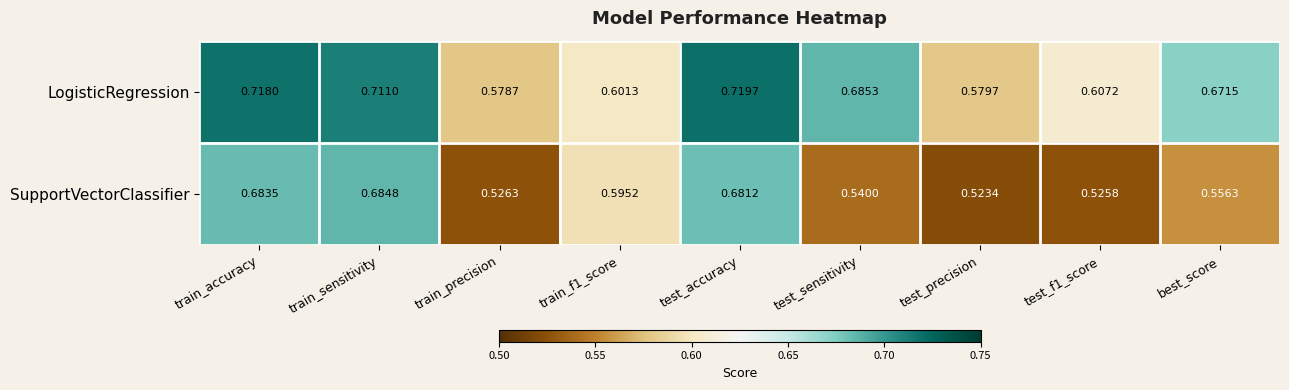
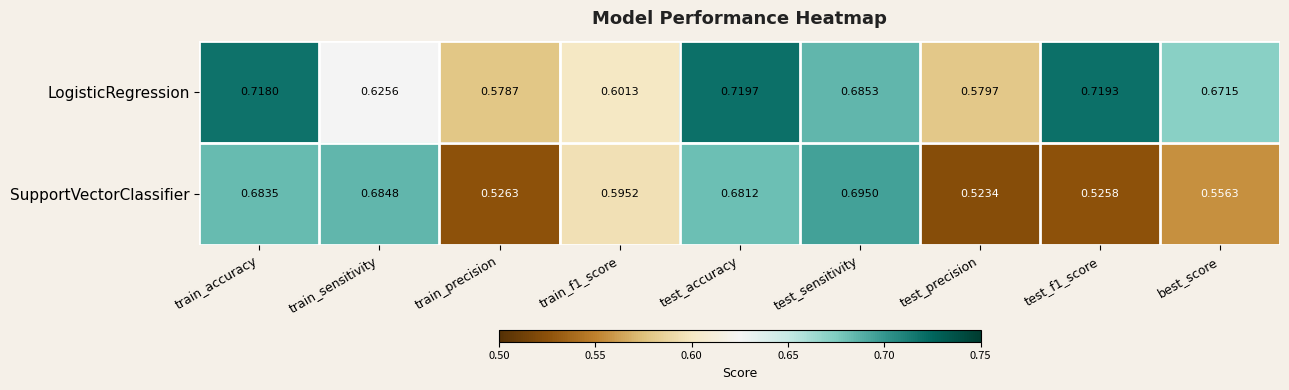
LogisticRegression, train_sensitivity: 0.7110 -> 0.6256
LogisticRegression, test_f1_score: 0.6072 -> 0.7193
SupportVectorClassifier, test_sensitivity: 0.5400 -> 0.6950
